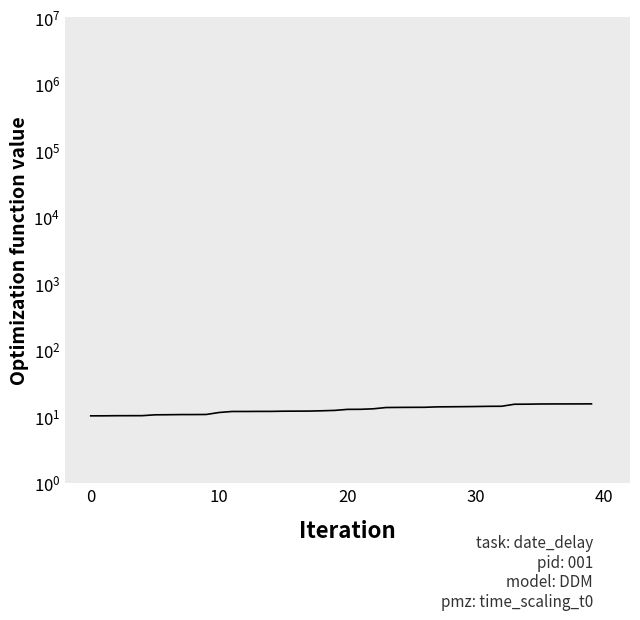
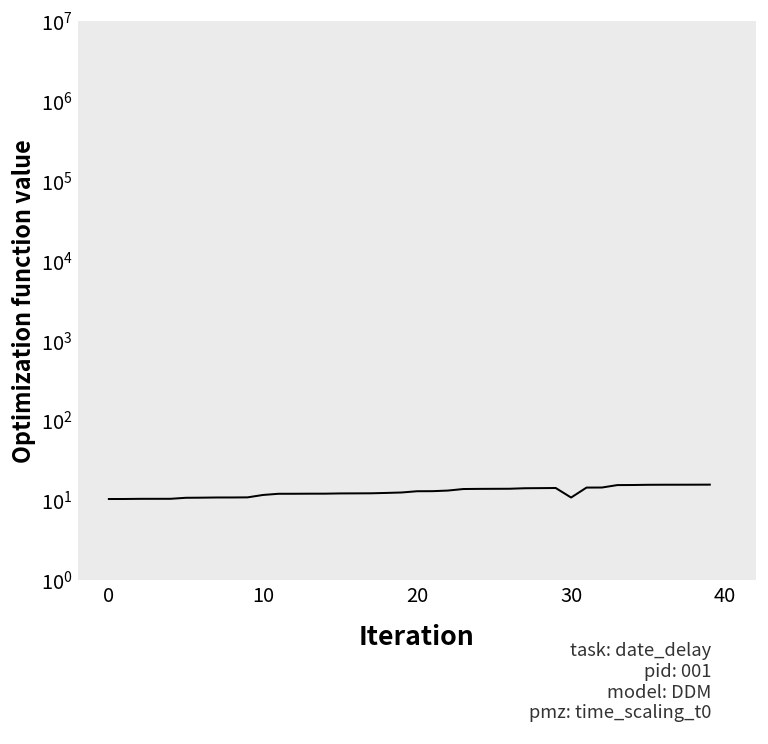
30: 14 -> 11
